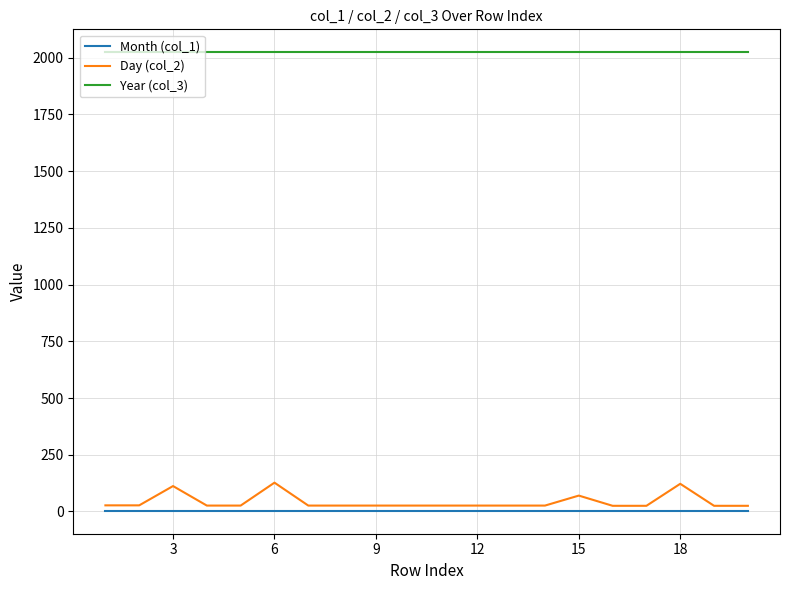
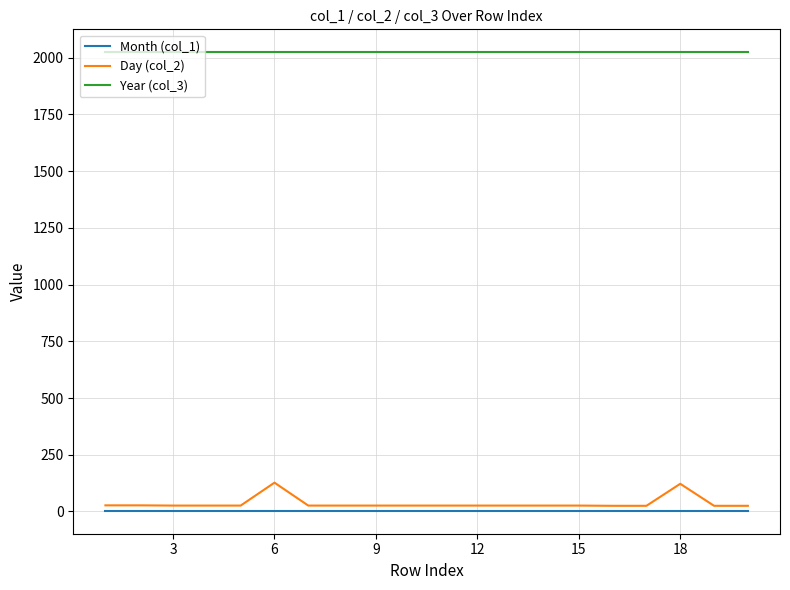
Day (col_2), 3: 110 -> 30
Day (col_2), 15: 70 -> 30
